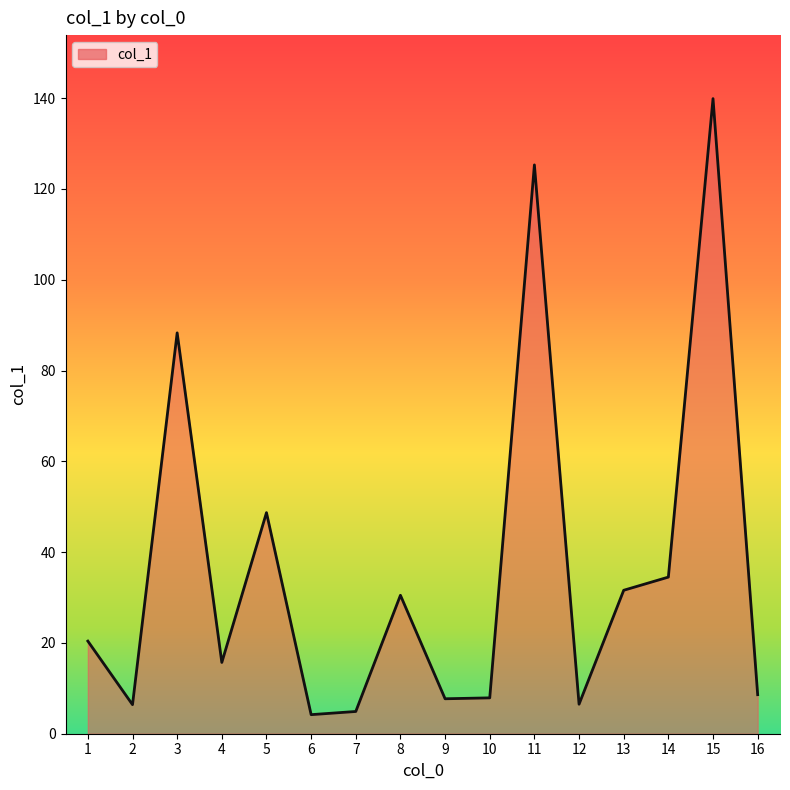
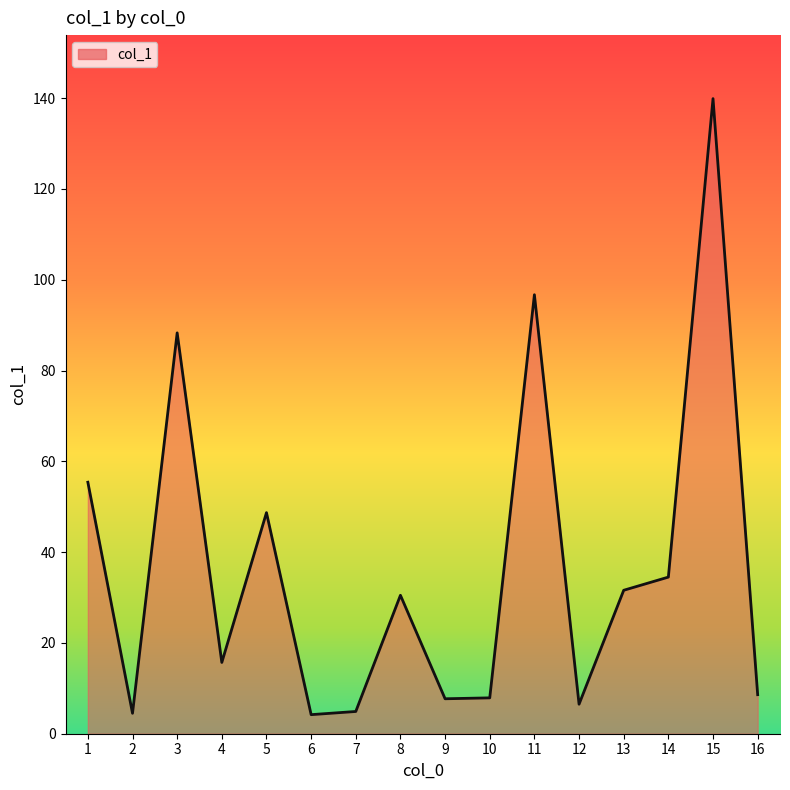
1: 20 -> 55
2: 6 -> 5
11: 125 -> 97
